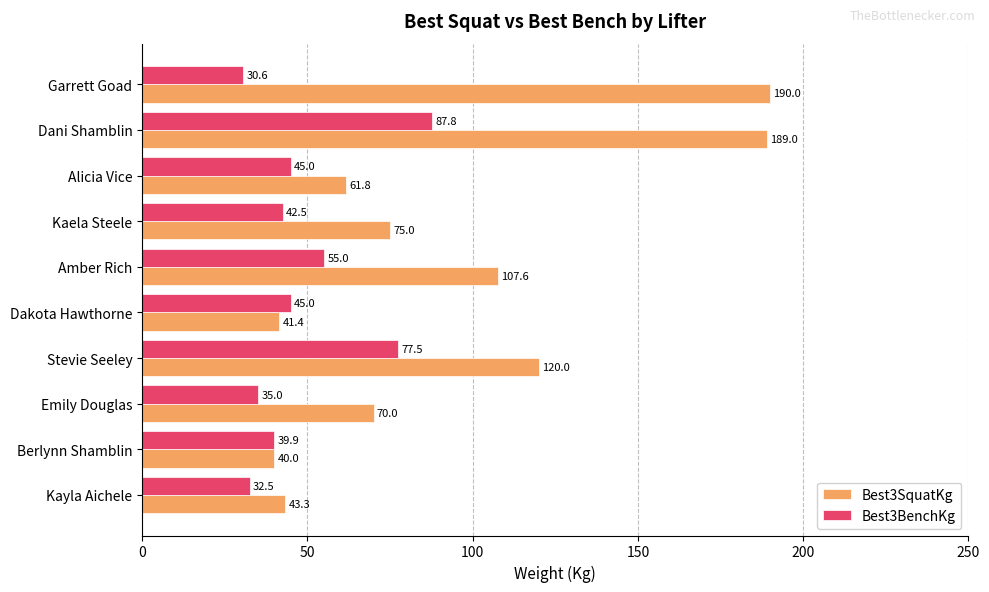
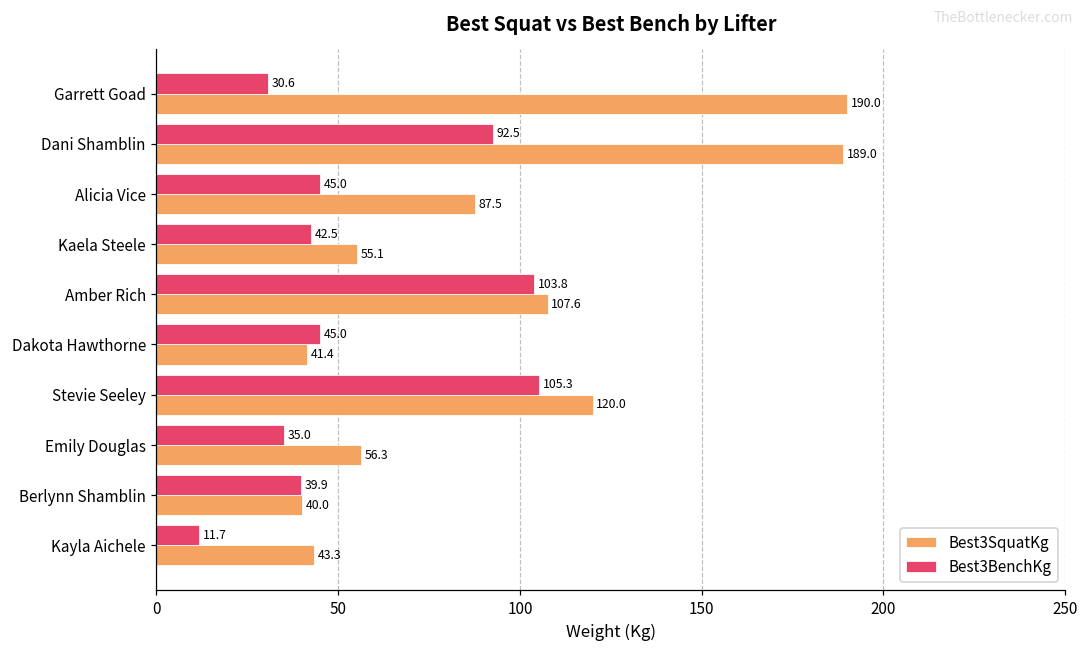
Best3BenchKg, Dani Shamblin: 87.8 -> 92.5
Best3SquatKg, Alicia Vice: 61.8 -> 87.5
Best3SquatKg, Kaela Steele: 75.0 -> 55.1
Best3BenchKg, Amber Rich: 55.0 -> 103.8
Best3BenchKg, Stevie Seeley: 77.5 -> 105.3
Best3SquatKg, Emily Douglas: 70.0 -> 56.3
Best3BenchKg, Kayla Aichele: 32.5 -> 11.7
